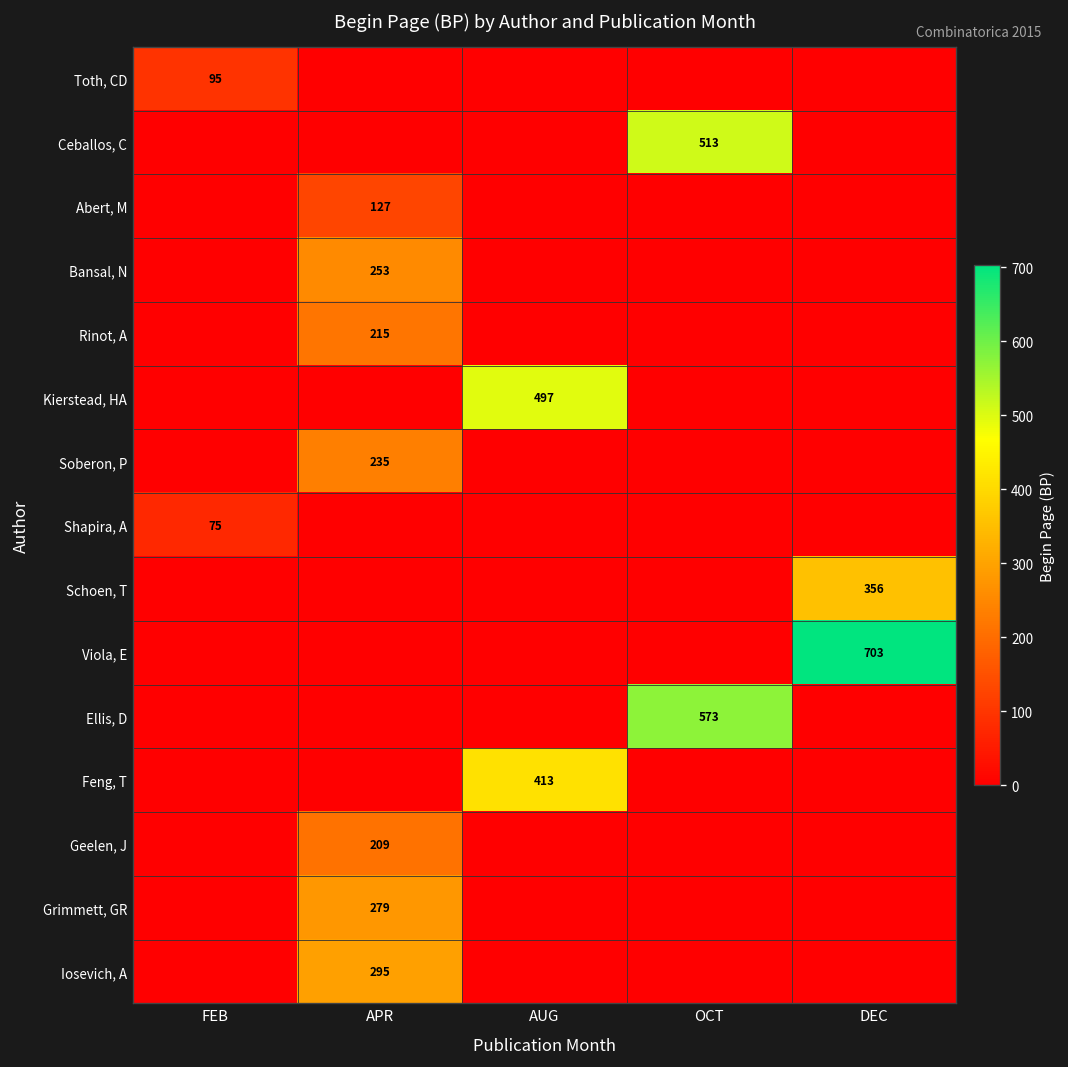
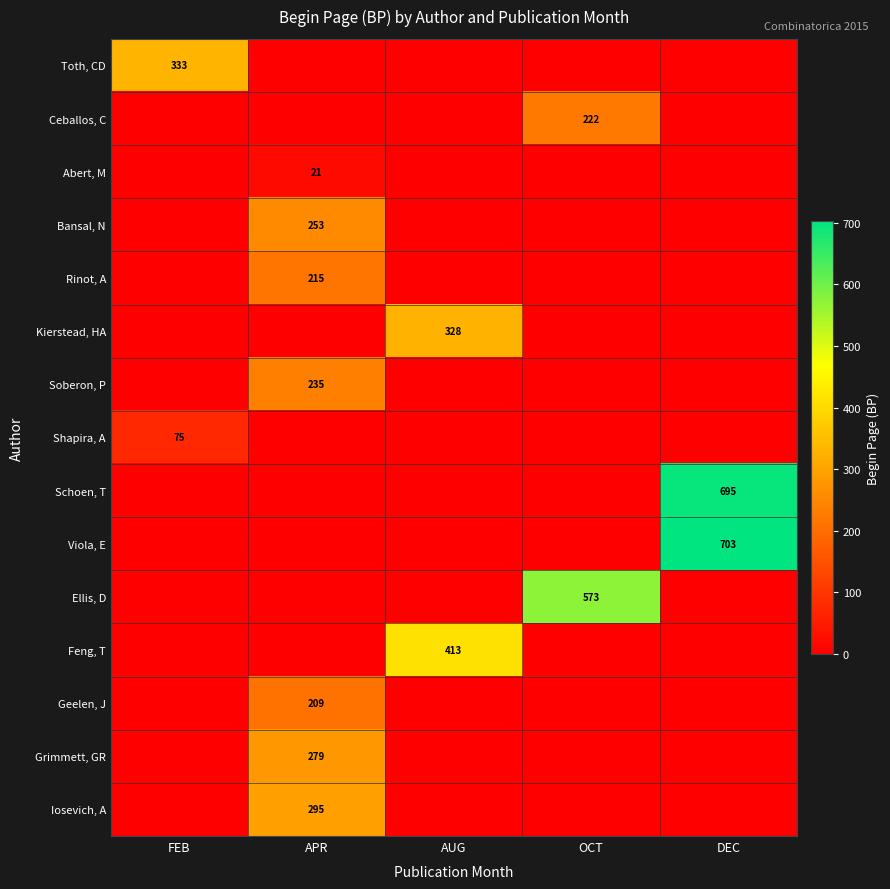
Toth, CD, FEB: 95 -> 333
Ceballos, C, OCT: 513 -> 222
Abert, M, APR: 127 -> 21
Kierstead, HA, AUG: 497 -> 328
Schoen, T, DEC: 356 -> 695
